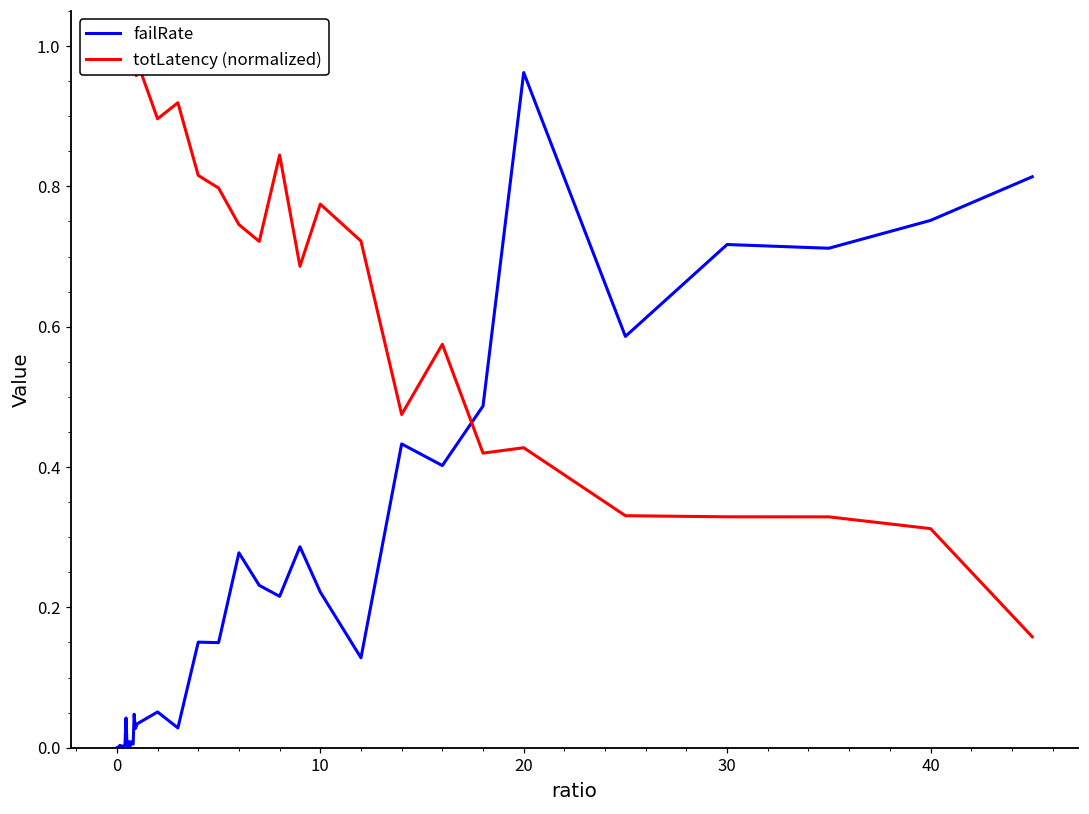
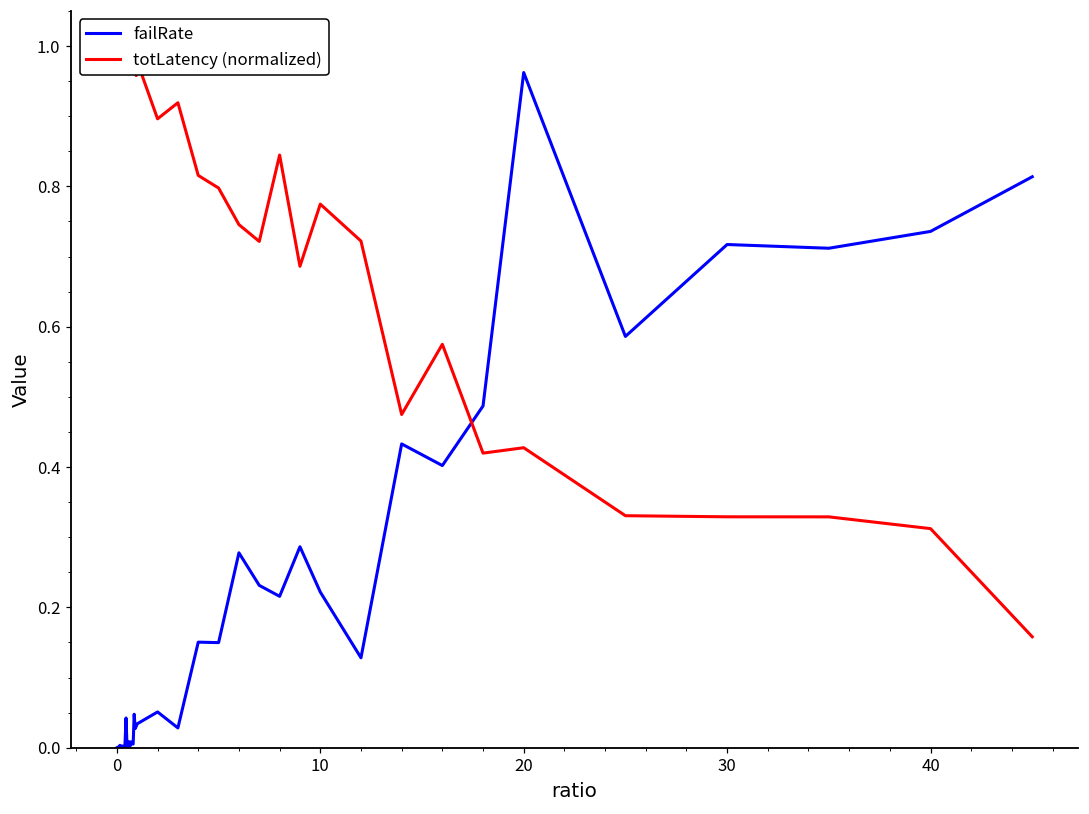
failRate, 40: 0.75 -> 0.74
